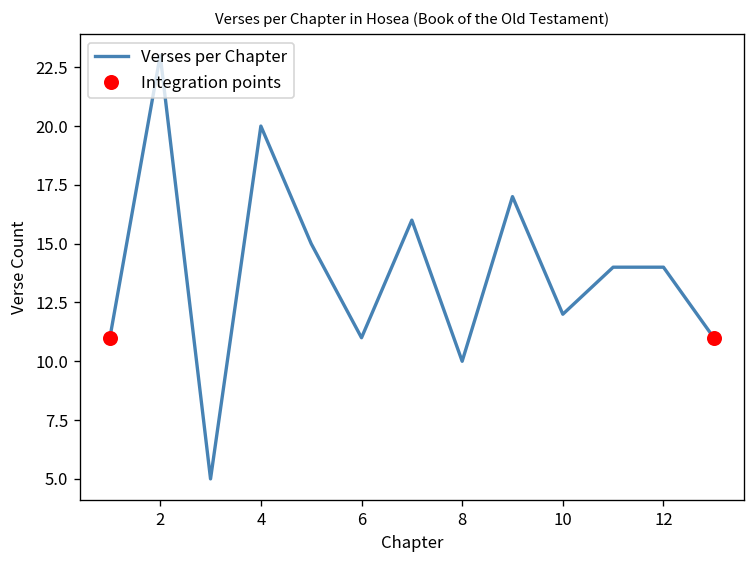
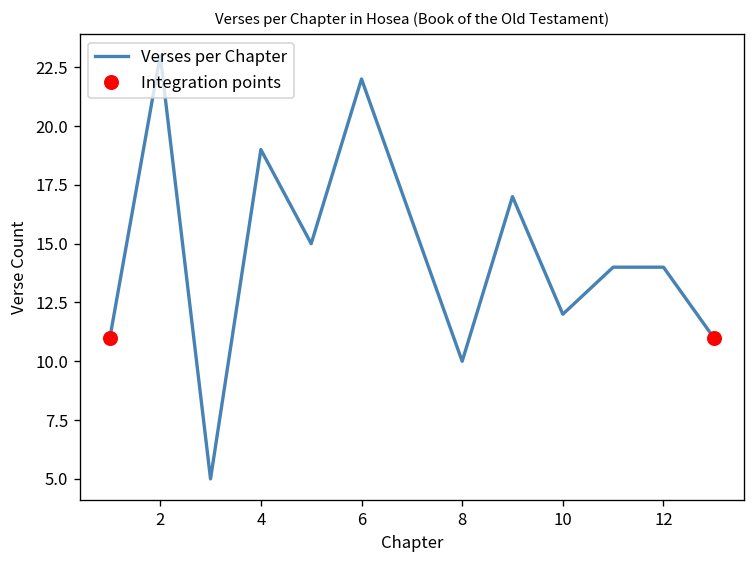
Verses per Chapter, 4: 20 -> 19
Verses per Chapter, 6: 11 -> 22
